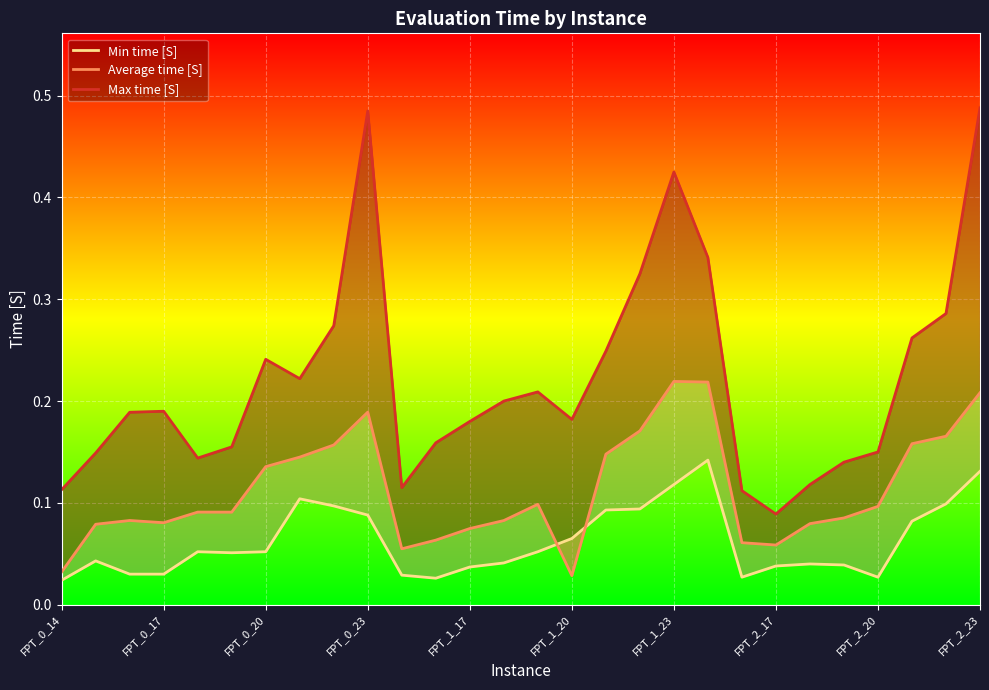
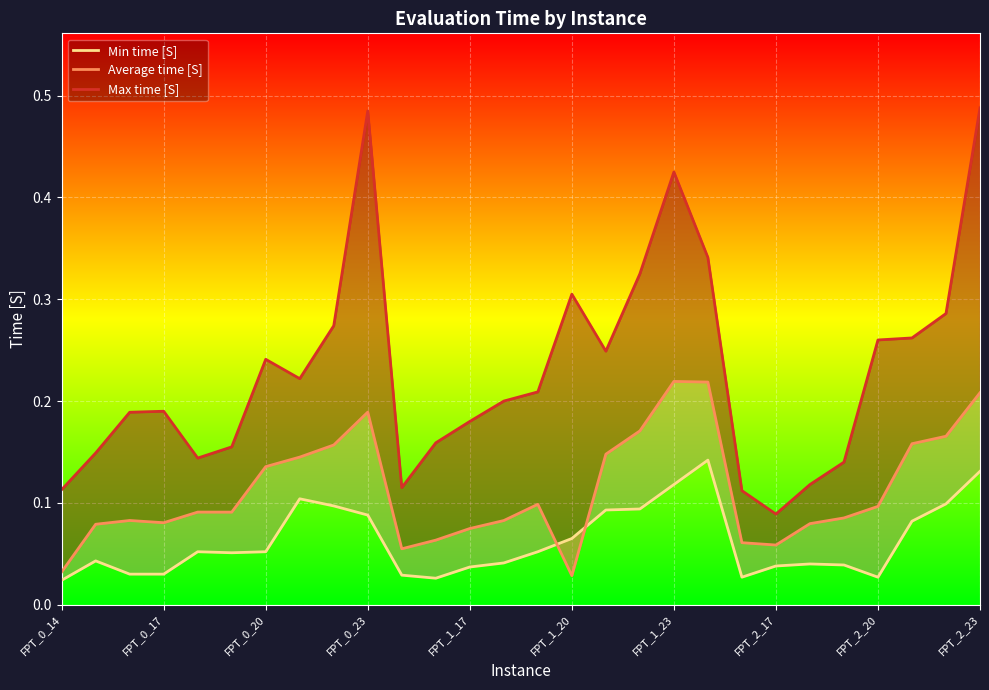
Max time [S], FPT_1_20: 0.182 -> 0.305
Max time [S], FPT_2_20: 0.15 -> 0.26
